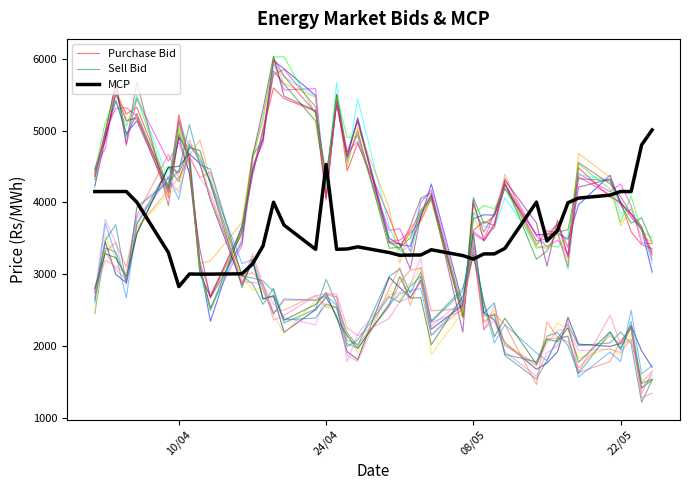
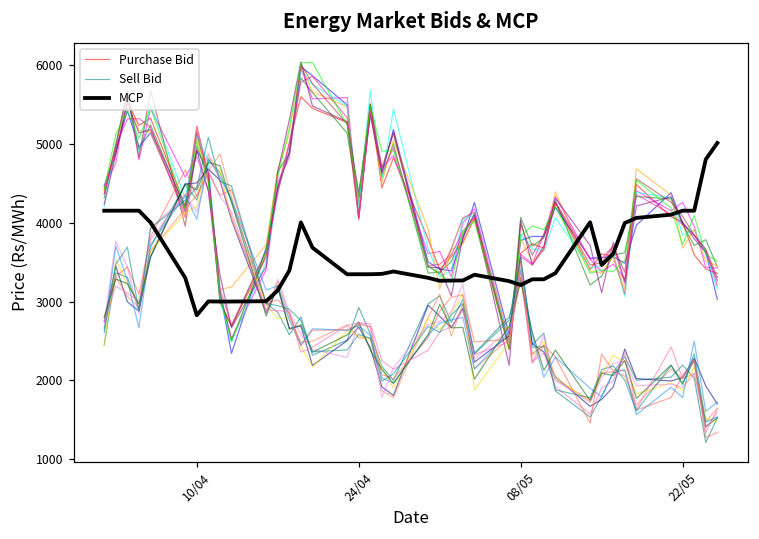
MCP, 24/04: 4500 -> 3300
